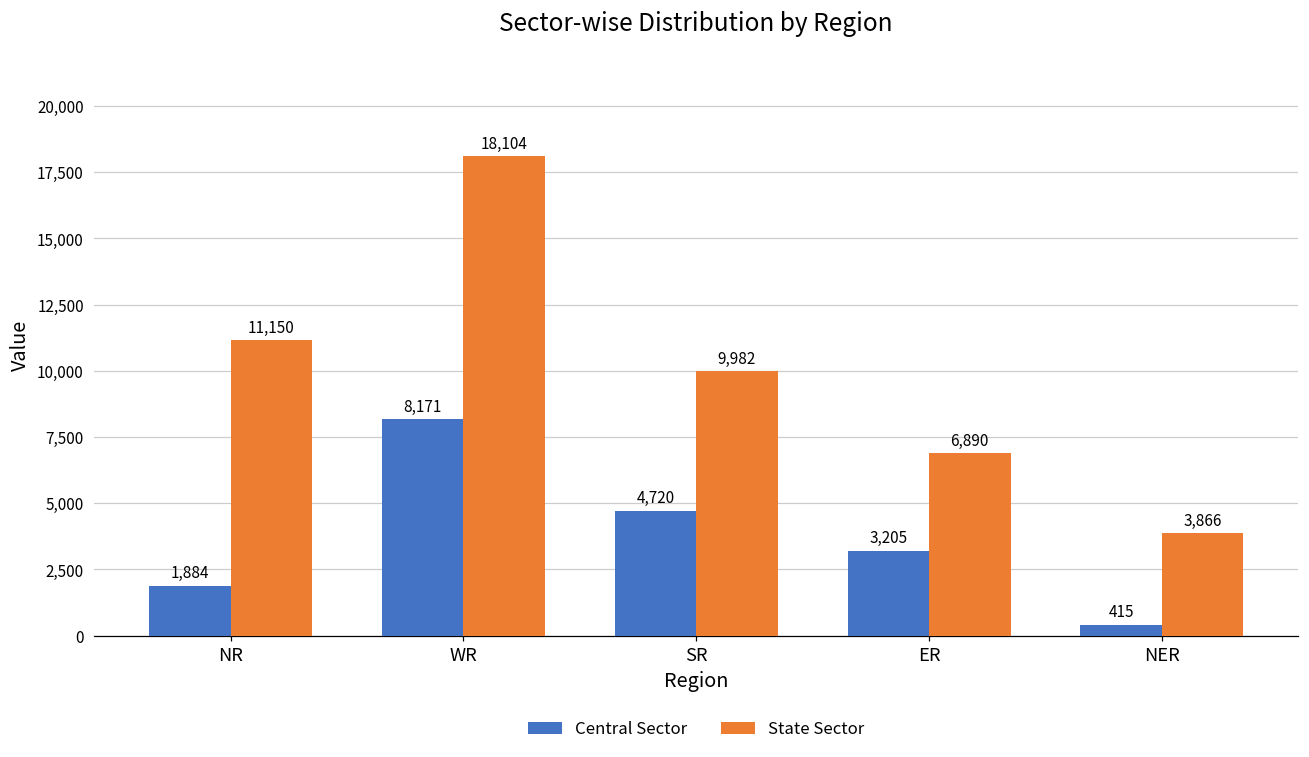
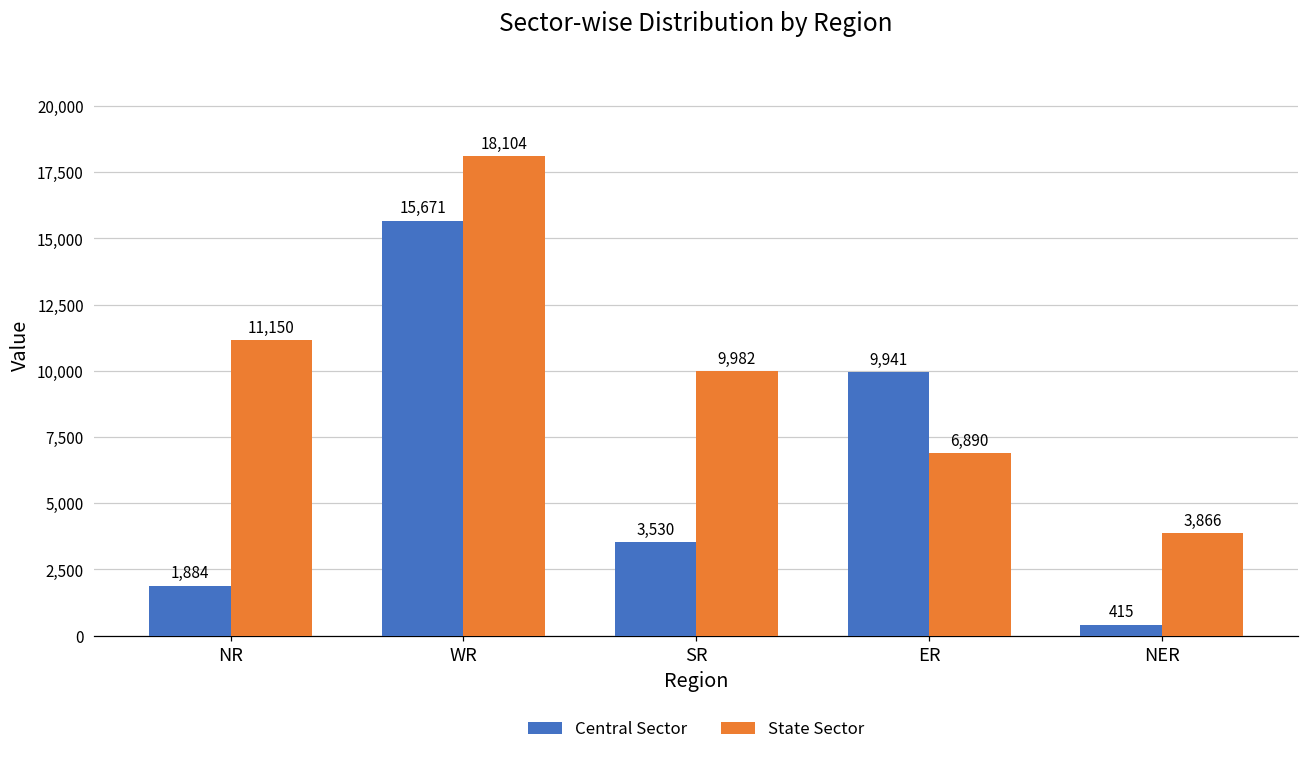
Central Sector, WR: 8,171 -> 15,671
Central Sector, SR: 4,720 -> 3,530
Central Sector, ER: 3,205 -> 9,941
